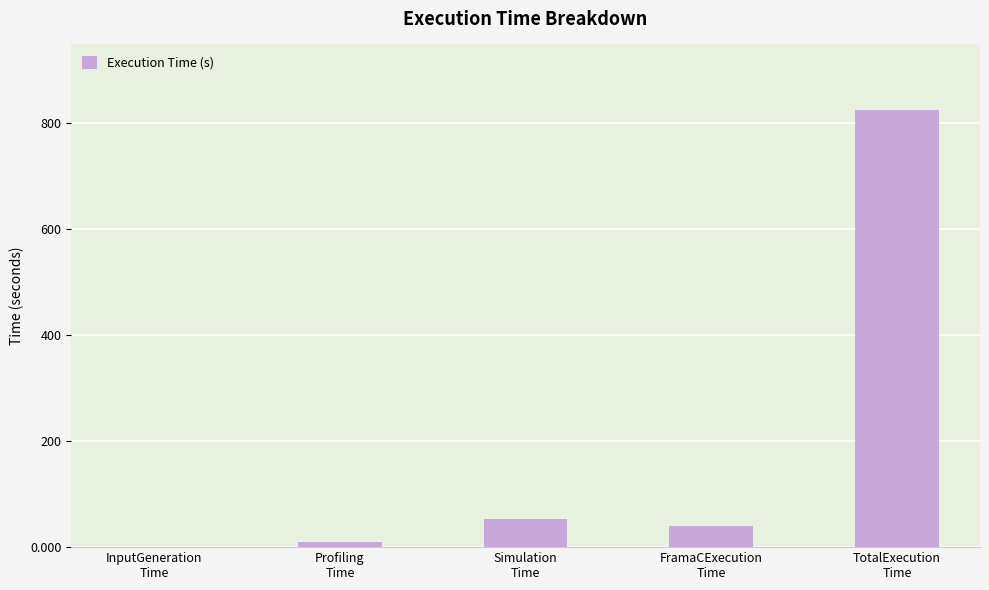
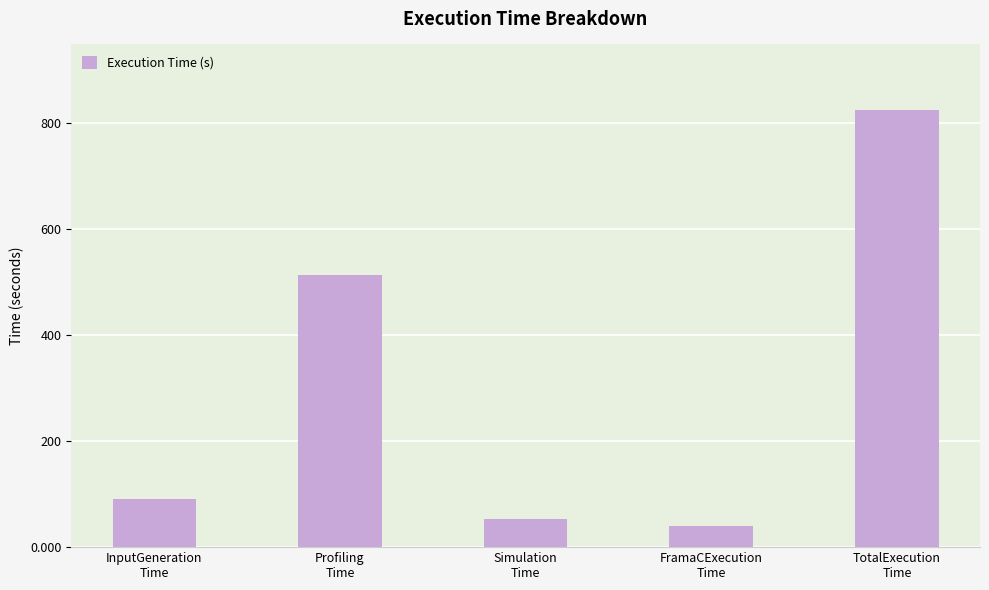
InputGeneration Time: 0 -> 90
Profiling Time: 10 -> 510
